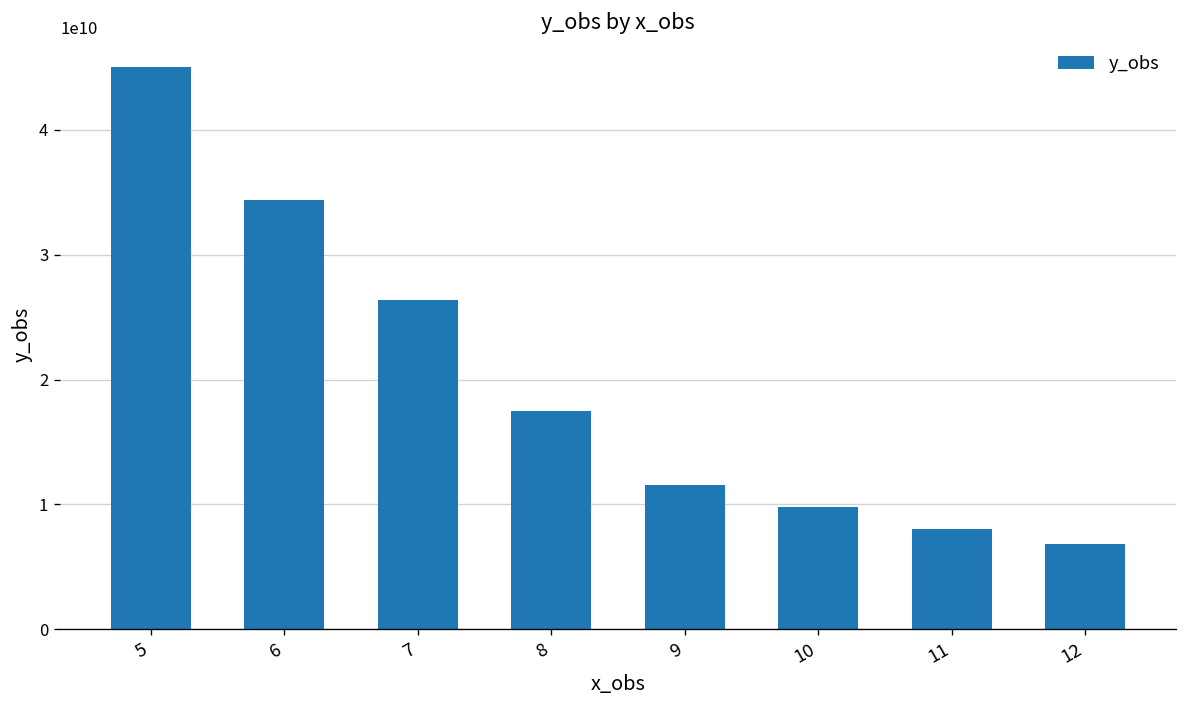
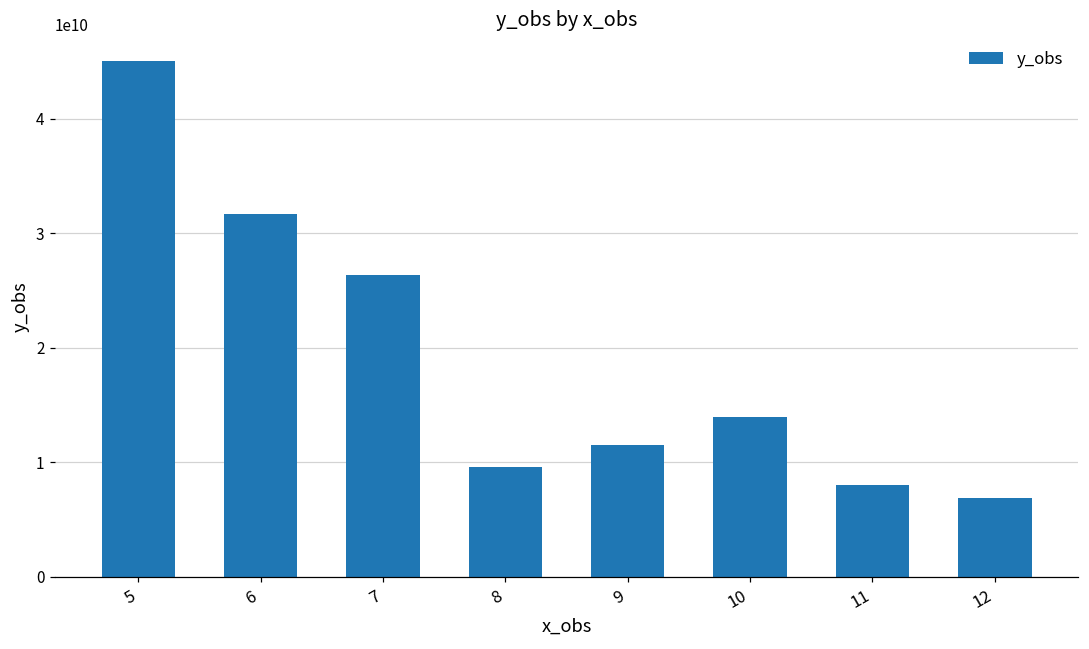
6: 34400000000 -> 31700000000
8: 17400000000 -> 9600000000
10: 9800000000 -> 14000000000
